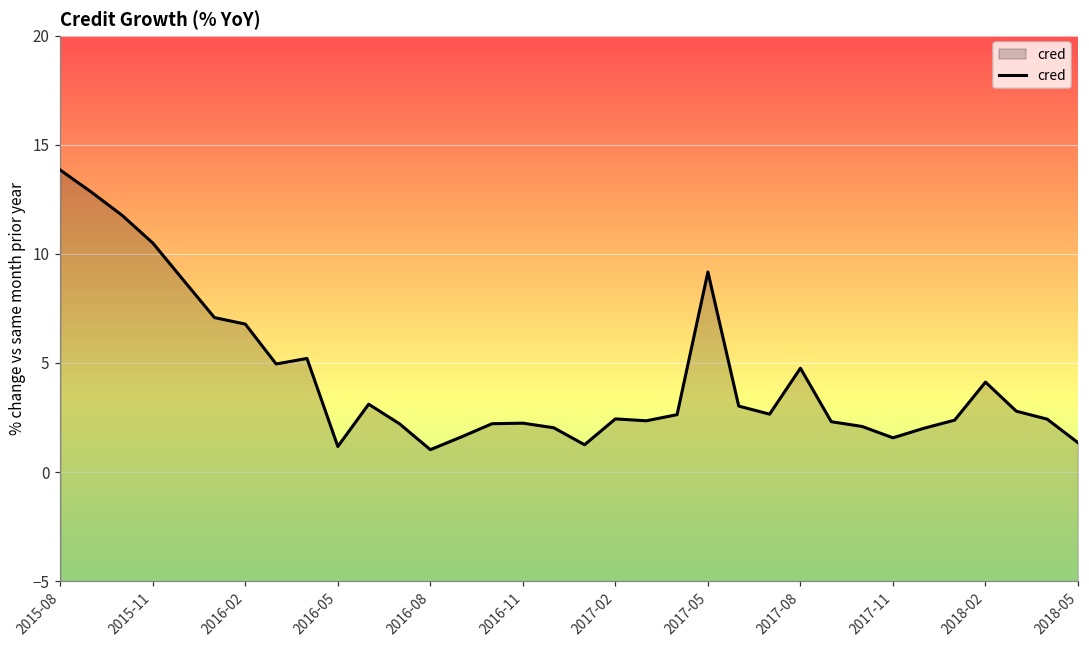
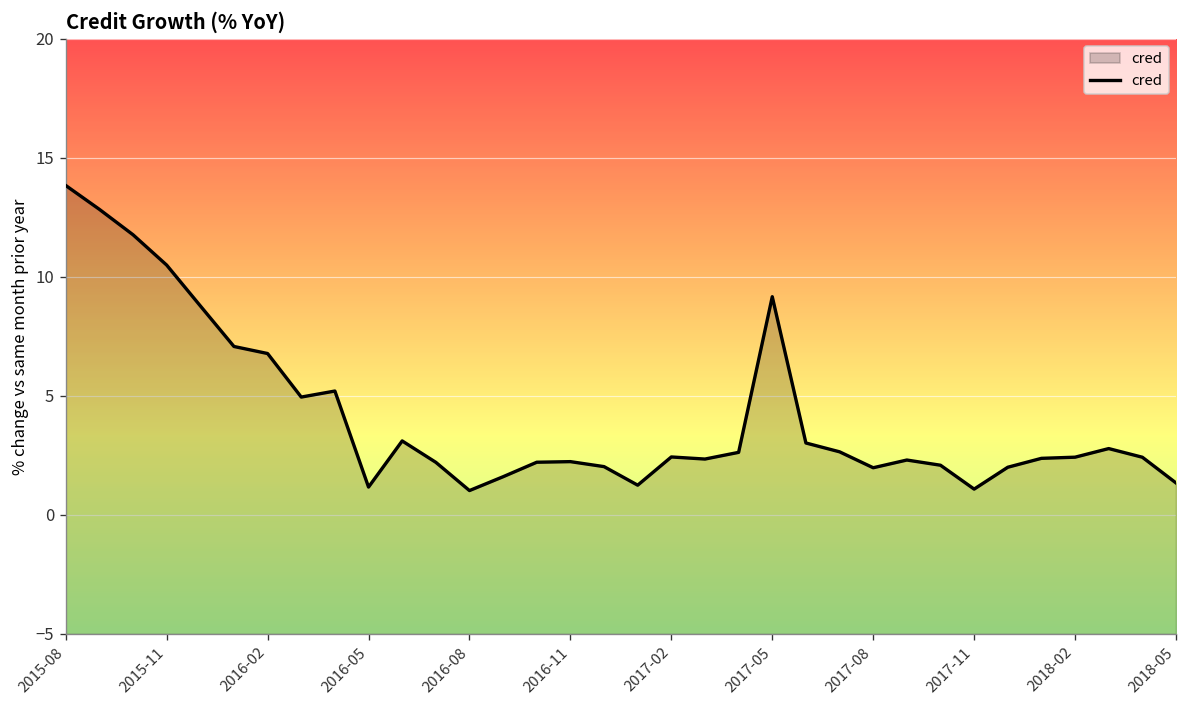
2017-08: 4.8 -> 2.0
2017-11: 1.6 -> 1.1
2018-02: 4.1 -> 2.4
